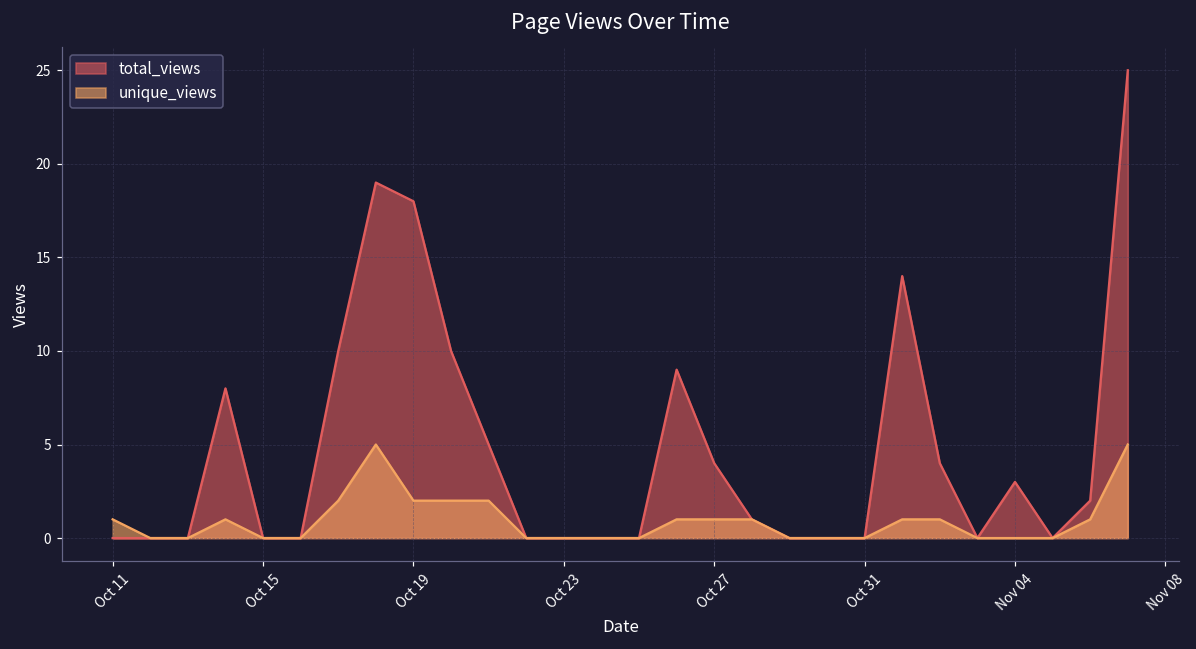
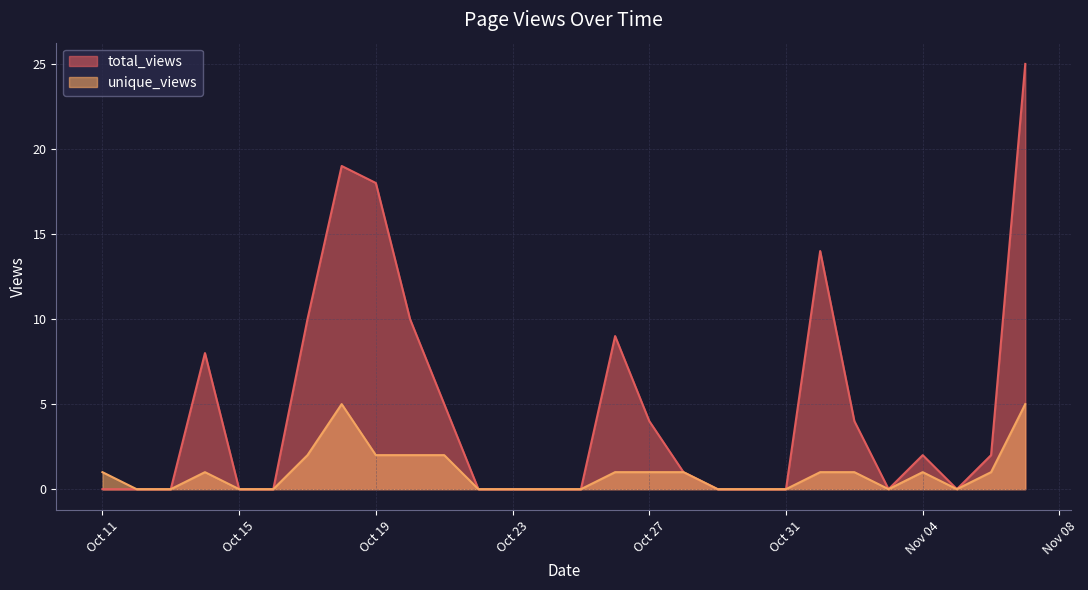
total_views, Nov 04: 3 -> 2
unique_views, Nov 04: 0 -> 1
